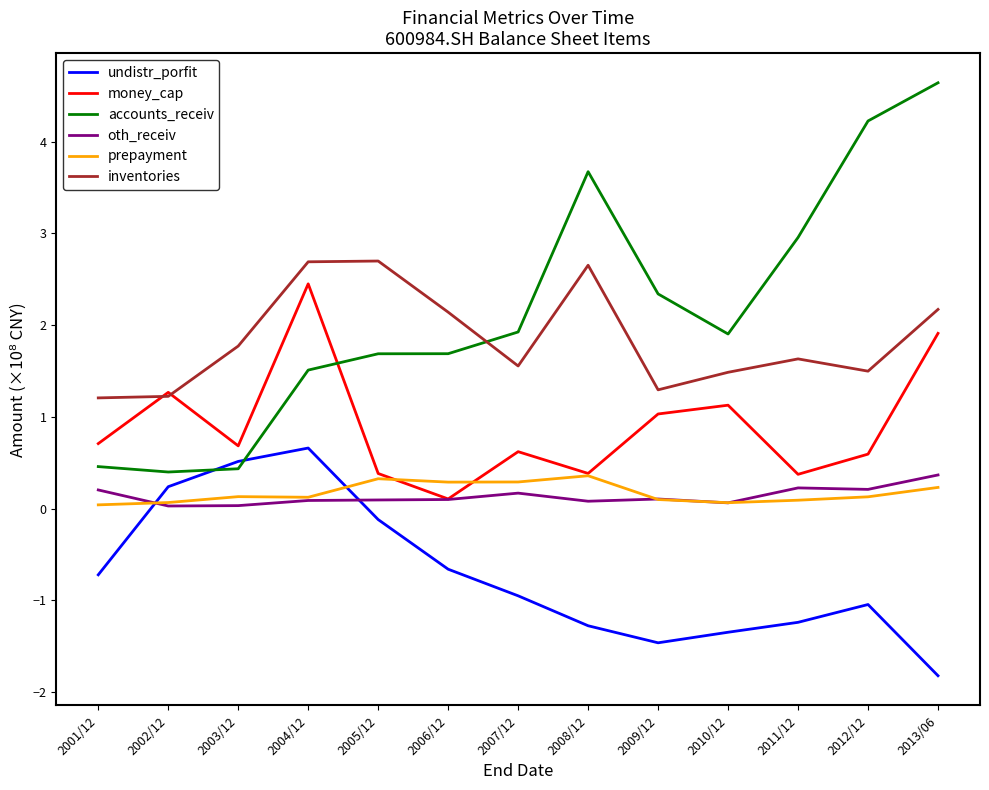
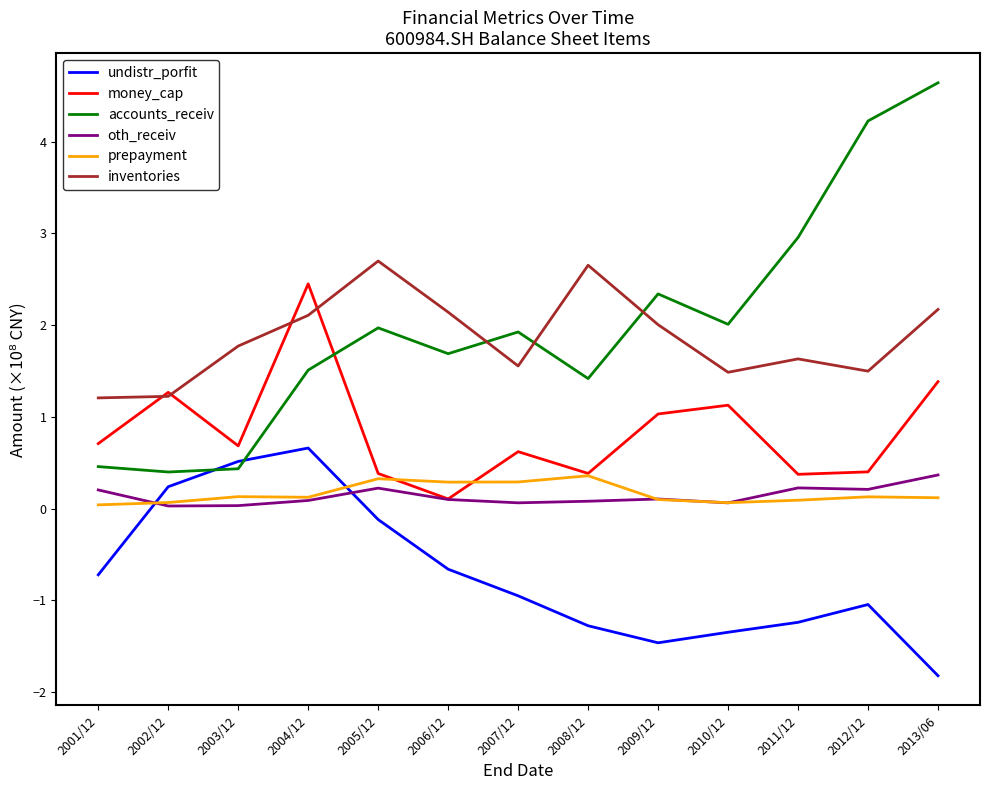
inventories, 2004/12: 2.7 -> 2.1
accounts_receiv, 2005/12: 1.7 -> 2.0
oth_receiv, 2005/12: 0.1 -> 0.2
oth_receiv, 2007/12: 0.2 -> 0.1
accounts_receiv, 2008/12: 3.7 -> 1.4
inventories, 2009/12: 1.3 -> 2.0
accounts_receiv, 2010/12: 1.9 -> 2.0
money_cap, 2012/12: 0.6 -> 0.4
money_cap, 2013/06: 1.9 -> 1.4
prepayment, 2013/06: 0.2 -> 0.1
